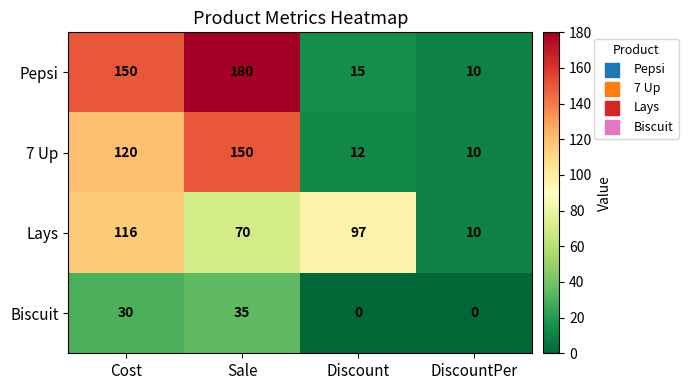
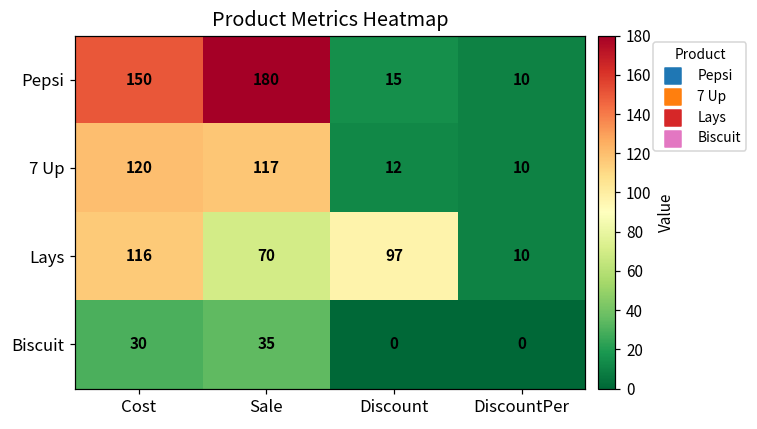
7 Up, Sale: 150 -> 117
